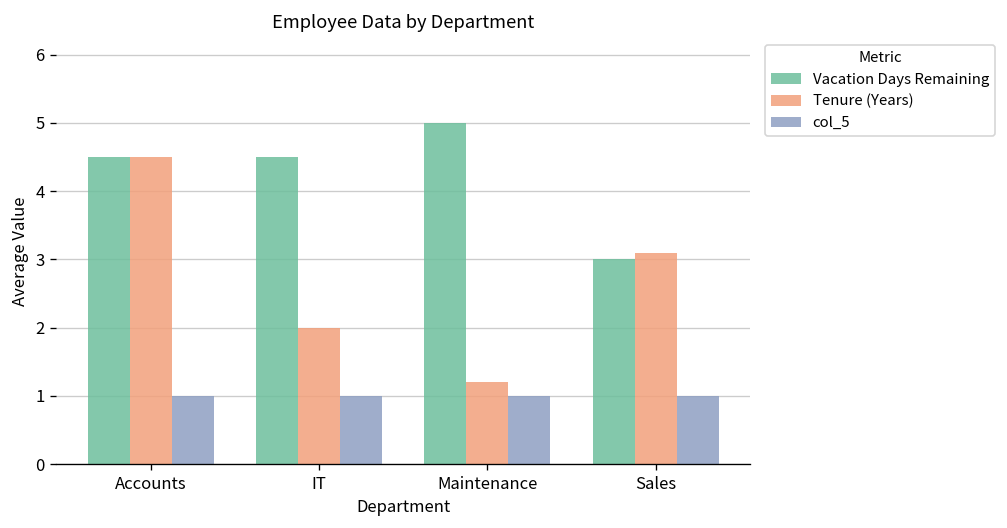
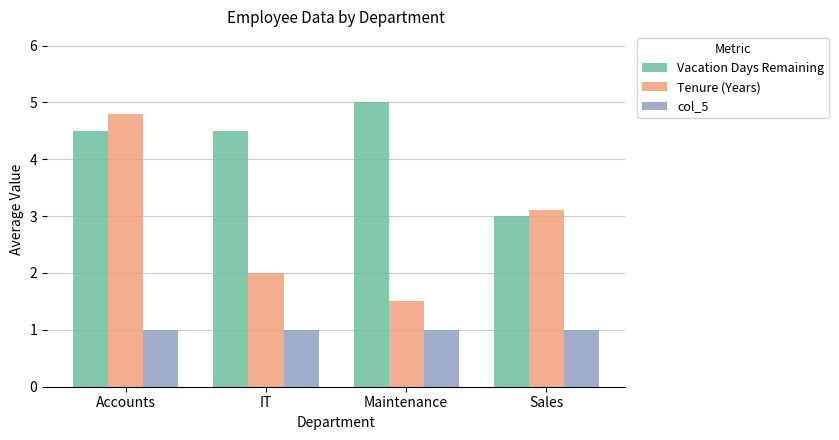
Tenure (Years), Accounts: 4.5 -> 4.8
Tenure (Years), Maintenance: 1.2 -> 1.5
